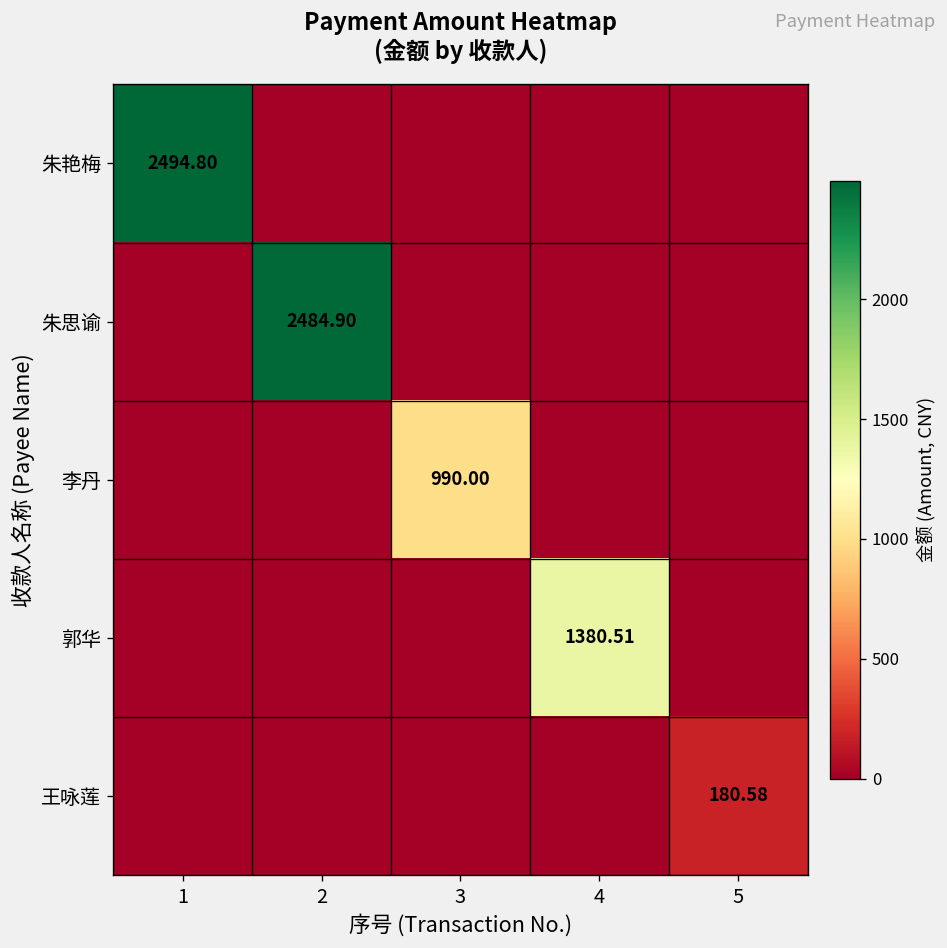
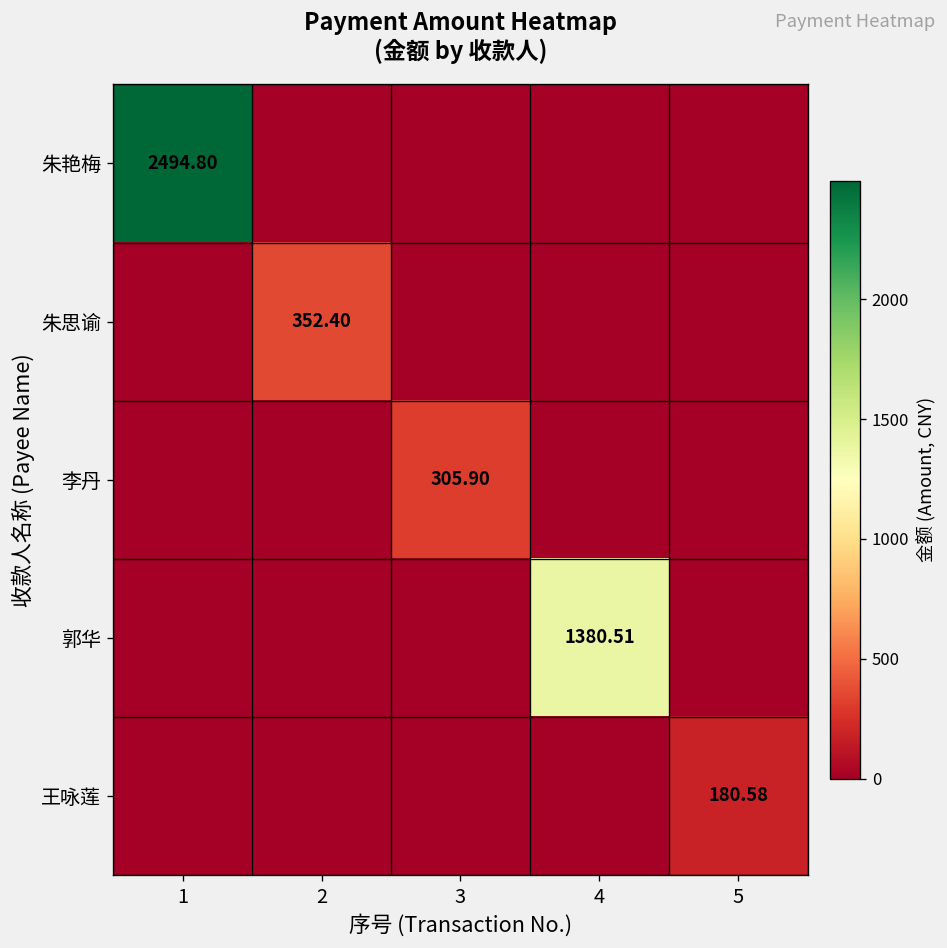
朱思谕, 2: 2484.90 -> 352.40
李丹, 3: 990.00 -> 305.90
